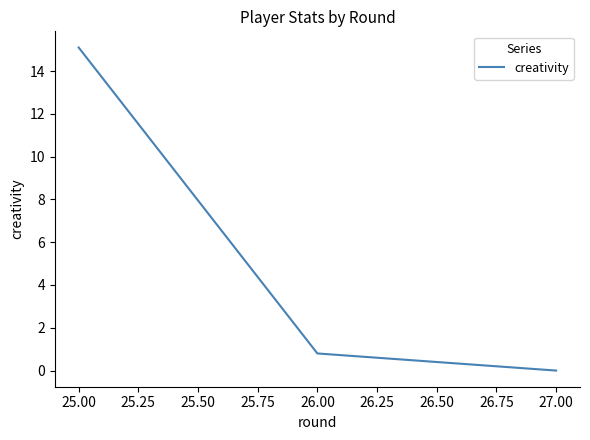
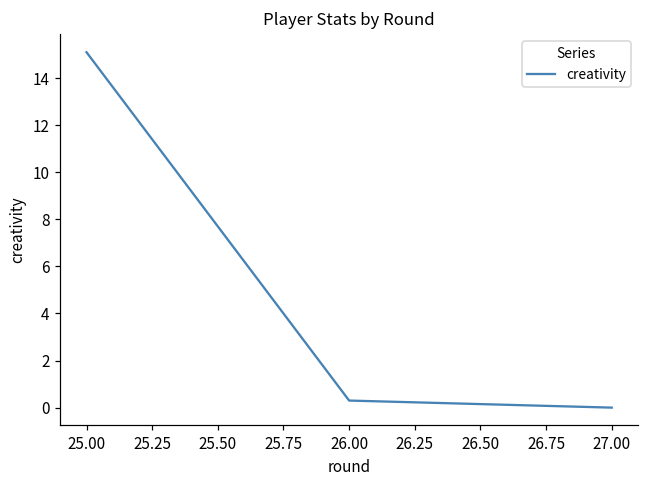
26.00: 0.8 -> 0.3
